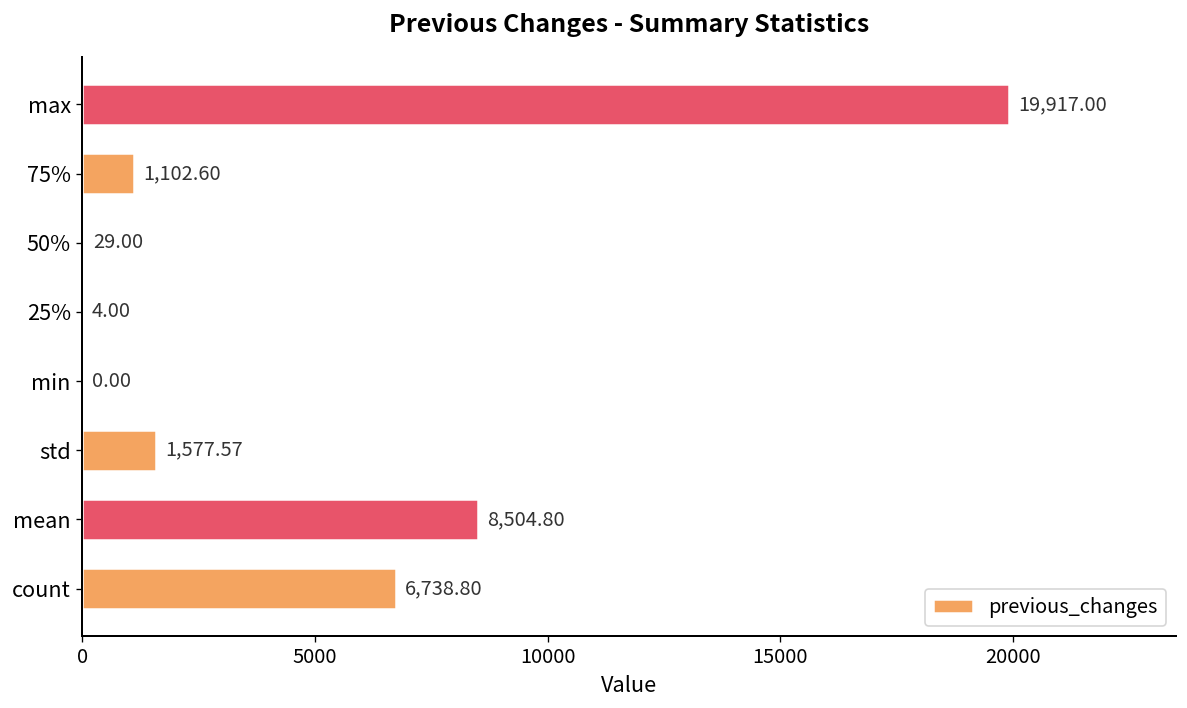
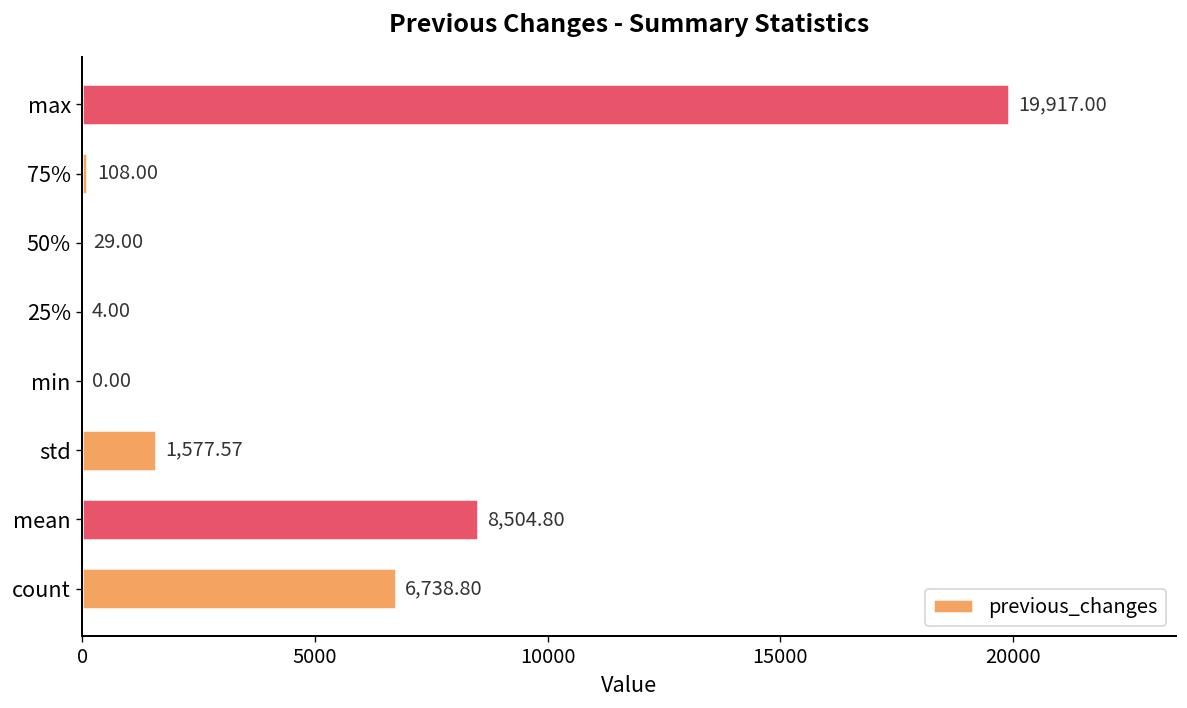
75%: 1,102.60 -> 108.00
